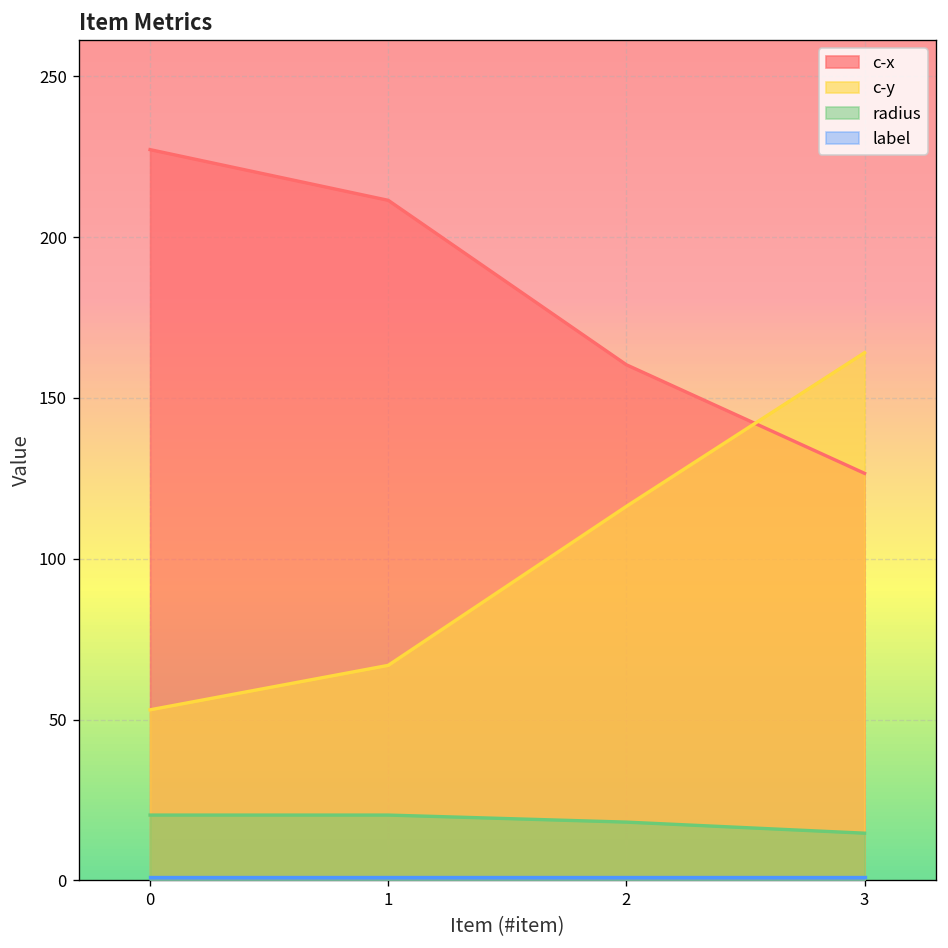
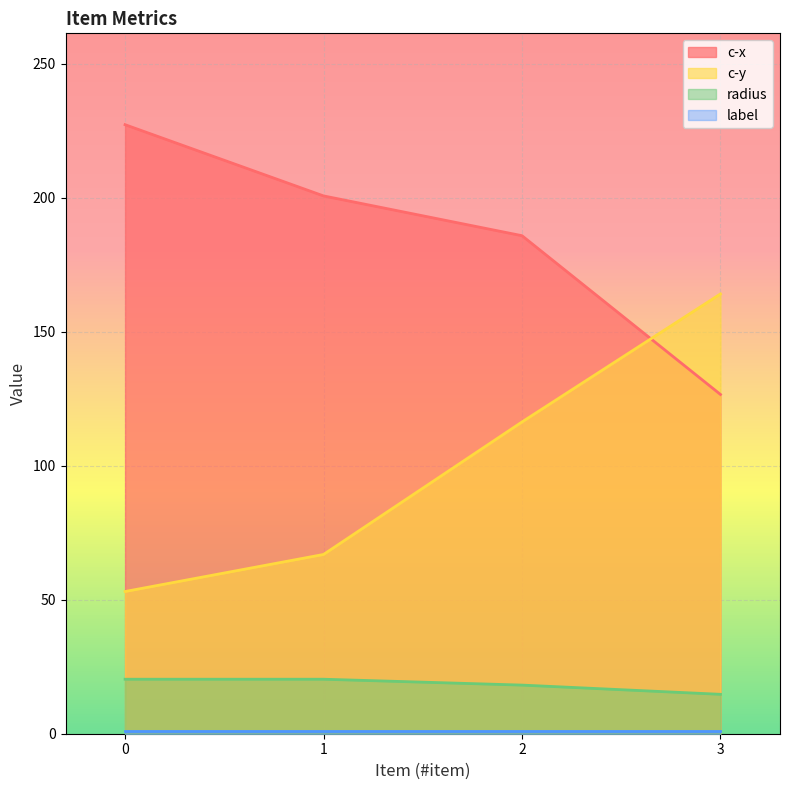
c-x, 1: 211 -> 201
c-x, 2: 160 -> 186
